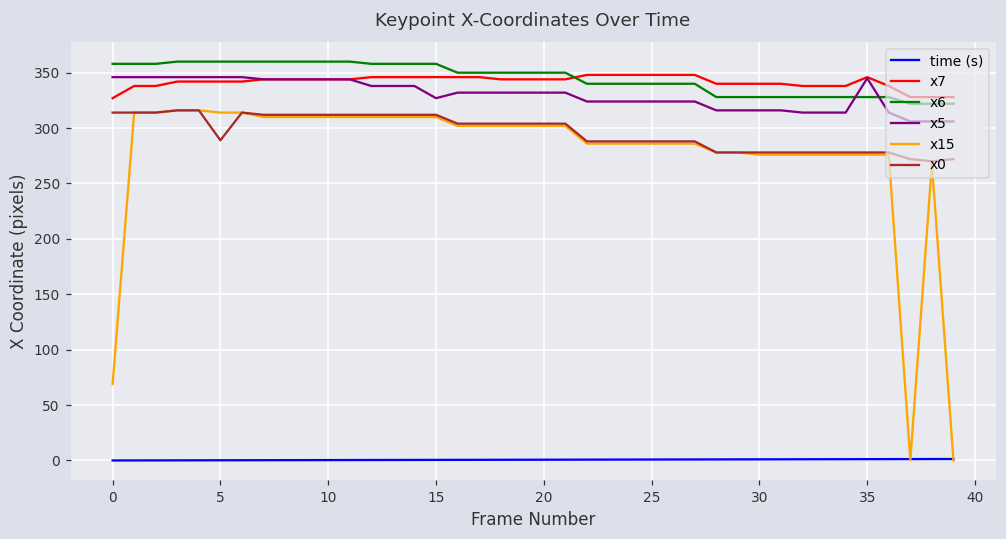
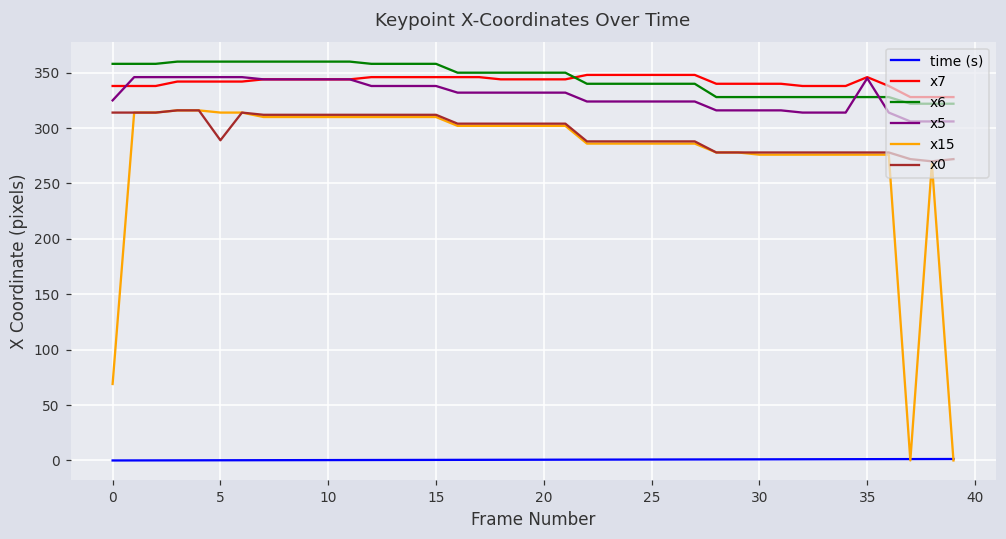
x7, 0: 327 -> 338
x5, 0: 346 -> 325
x5, 15: 327 -> 338
